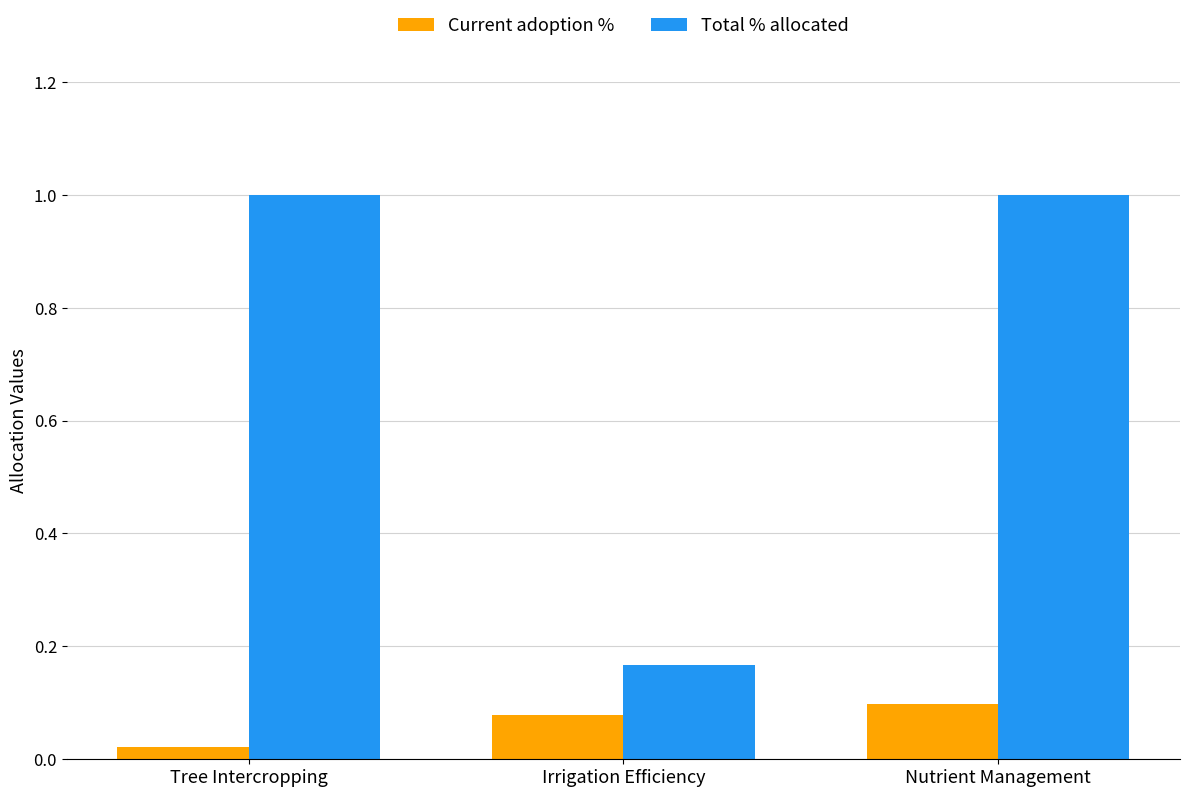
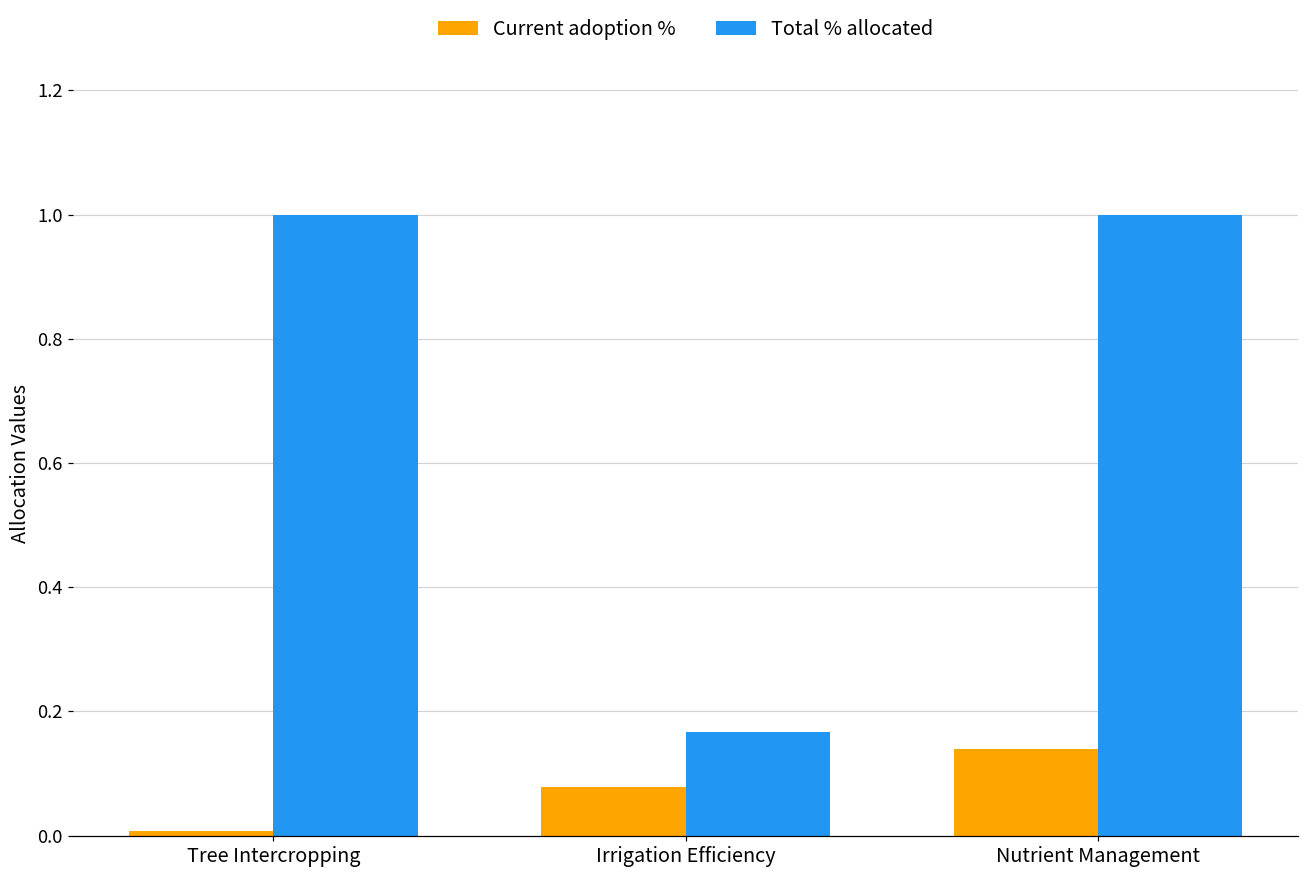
Current adoption %, Tree Intercropping: 0.02 -> 0.01
Current adoption %, Nutrient Management: 0.10 -> 0.14
